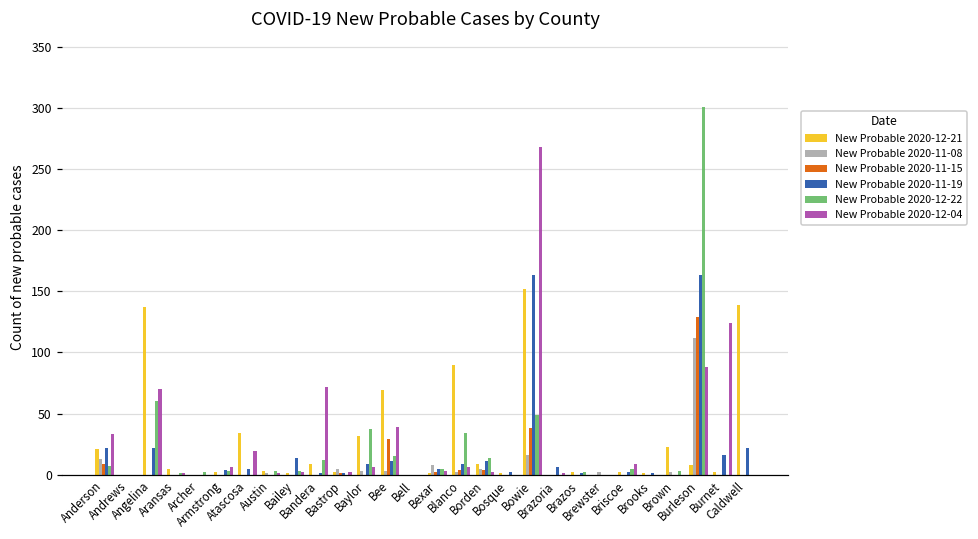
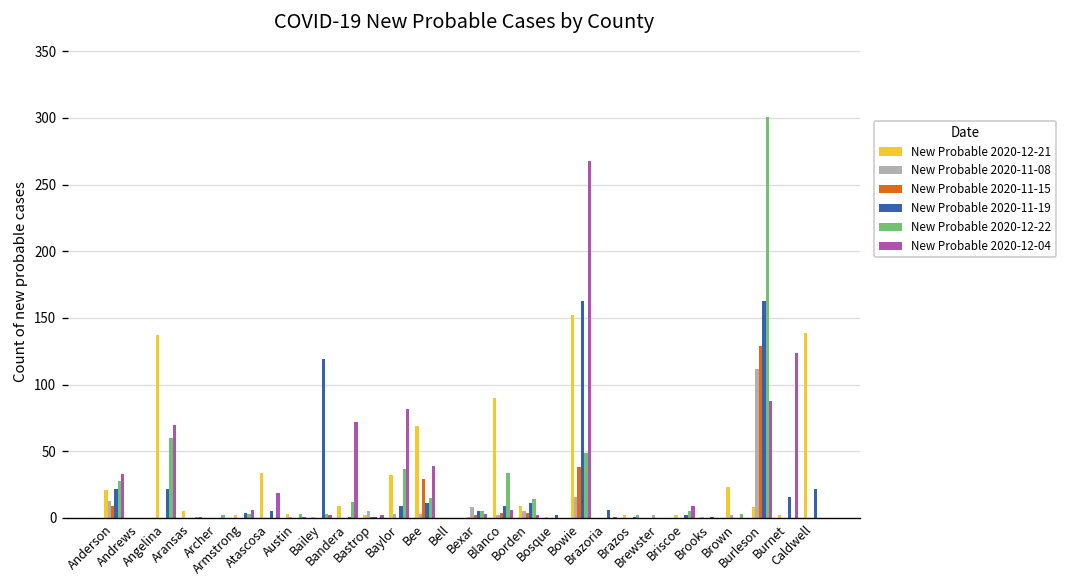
New Probable 2020-12-22, Anderson: 7 -> 28
New Probable 2020-11-19, Bailey: 14 -> 119
New Probable 2020-12-04, Baylor: 6 -> 82
